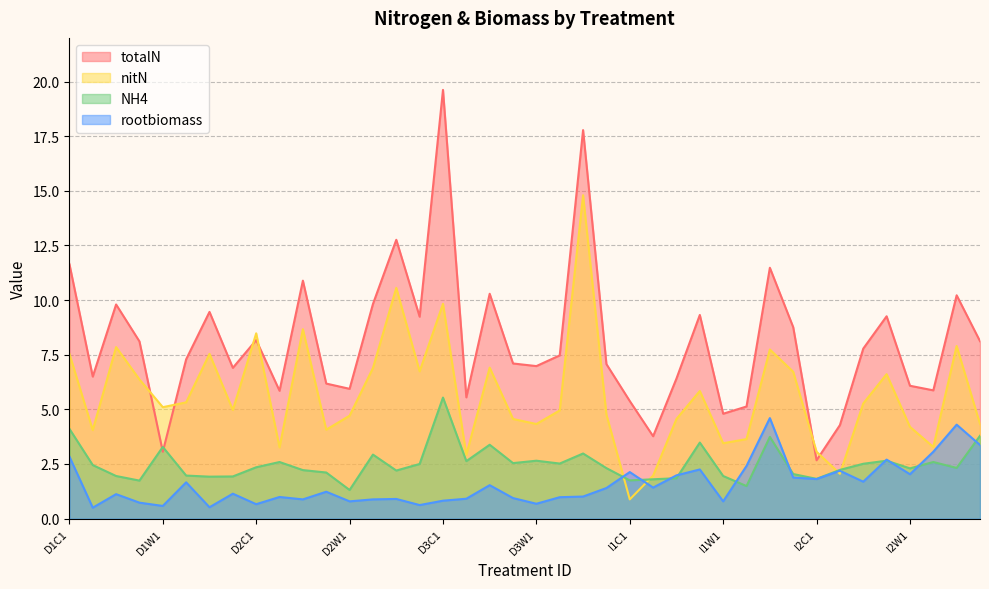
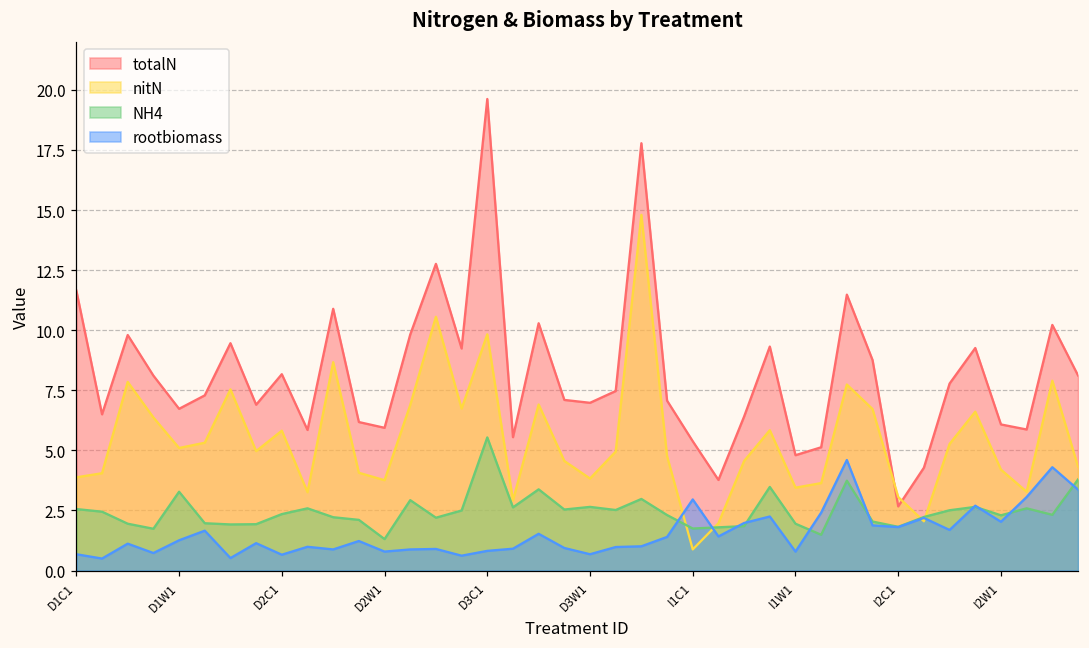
nitN, D1C1: 7.5 -> 3.9
NH4, D1C1: 4.1 -> 2.6
rootbiomass, D1C1: 2.8 -> 0.7
totalN, D1W1: 3.1 -> 6.7
rootbiomass, D1W1: 0.6 -> 1.3
nitN, D2C1: 8.5 -> 5.8
nitN, D2W1: 4.7 -> 3.8
nitN, D3W1: 4.3 -> 3.8
rootbiomass, I1C1: 2.1 -> 3.0
